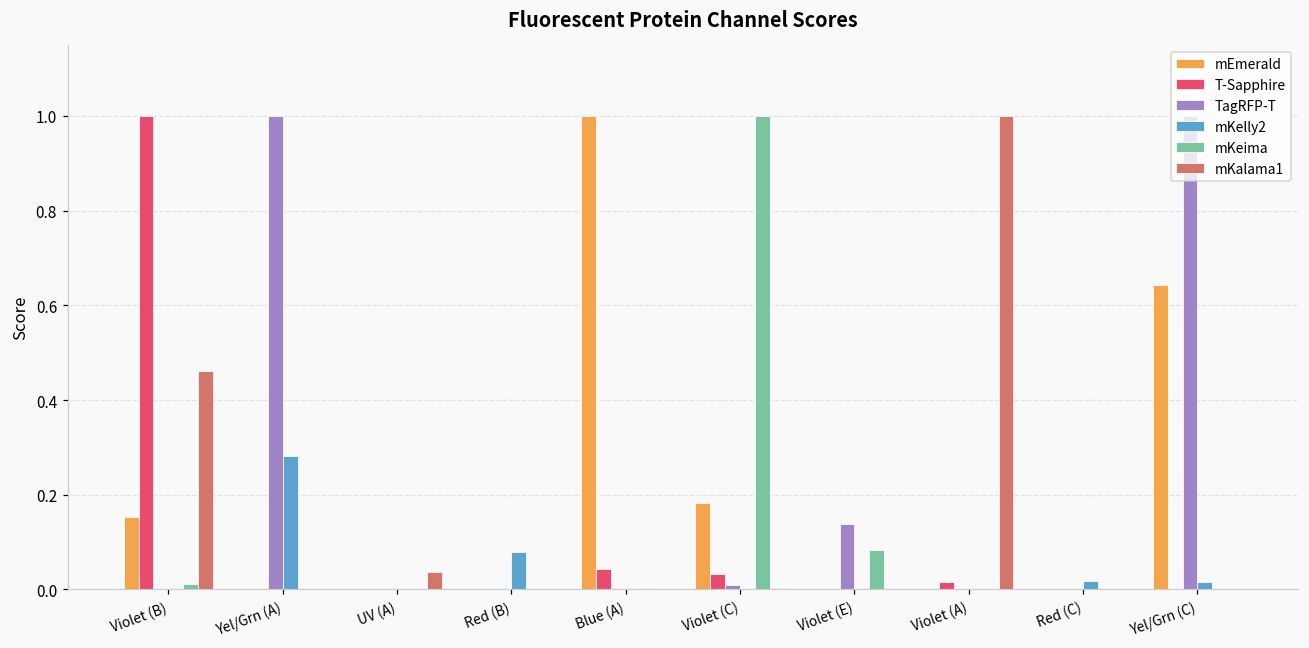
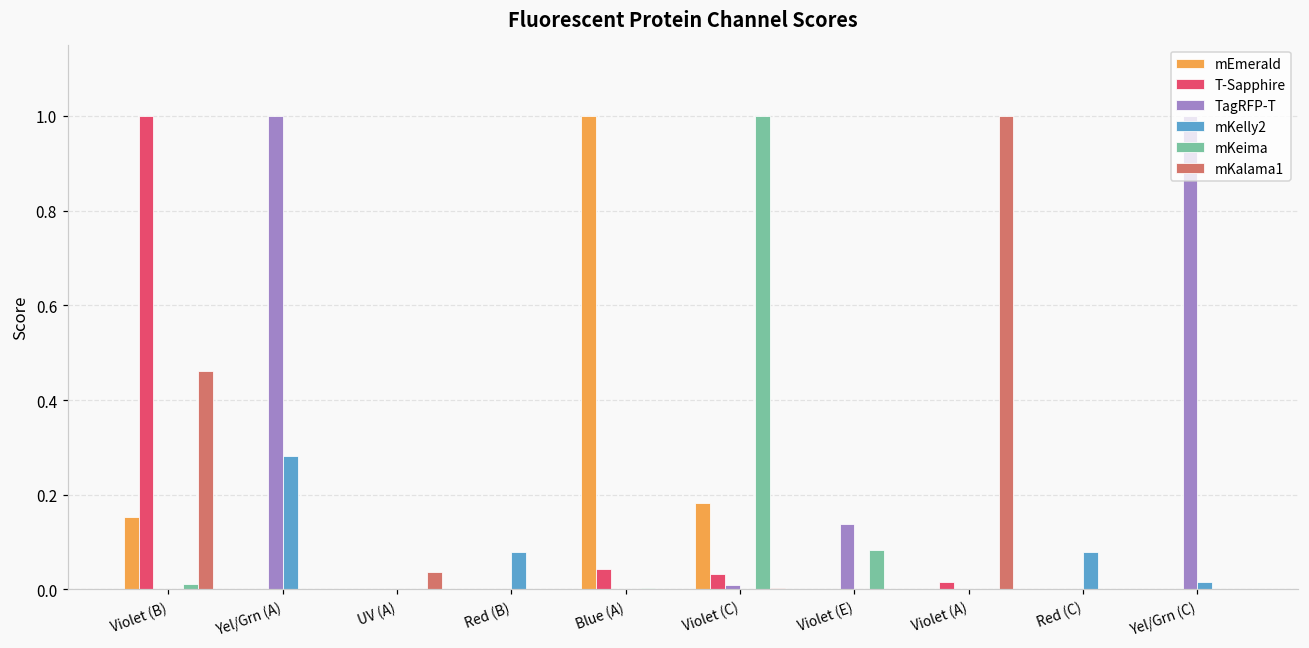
mKelly2, Red (C): 0.02 -> 0.08
mEmerald, Yel/Grn (C): 0.64 -> 0.00
